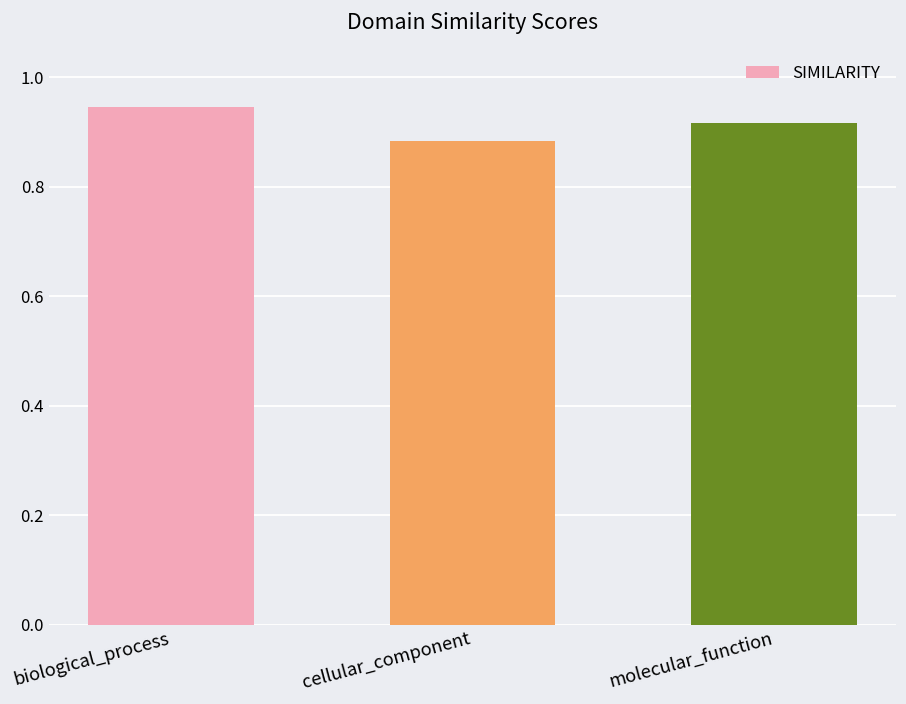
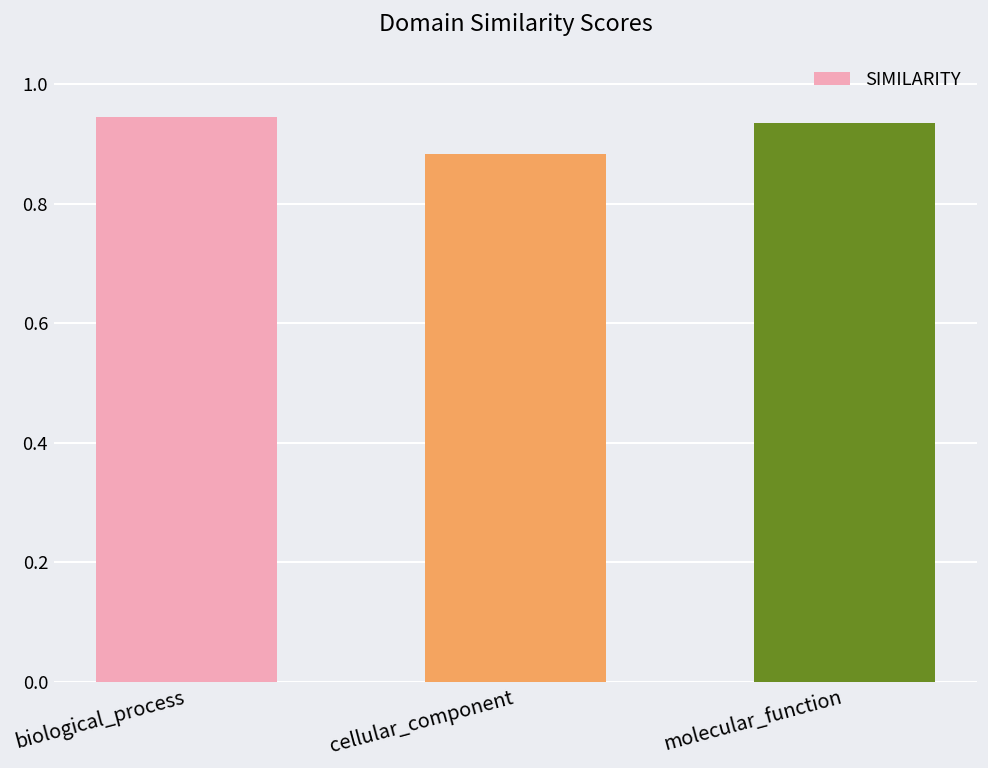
molecular_function: 0.92 -> 0.94
